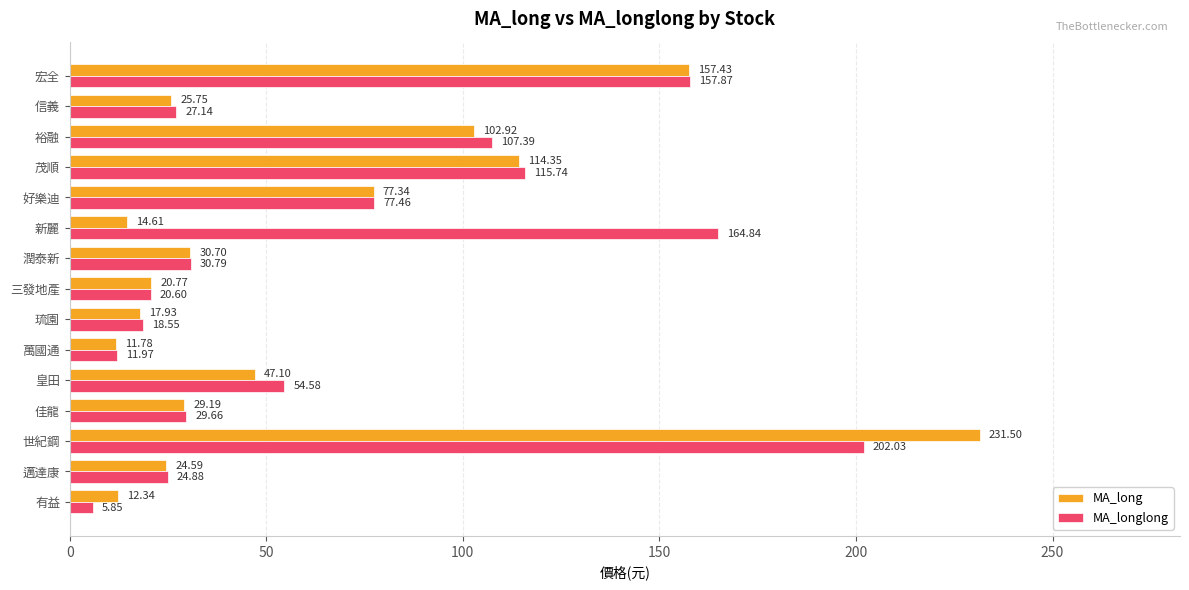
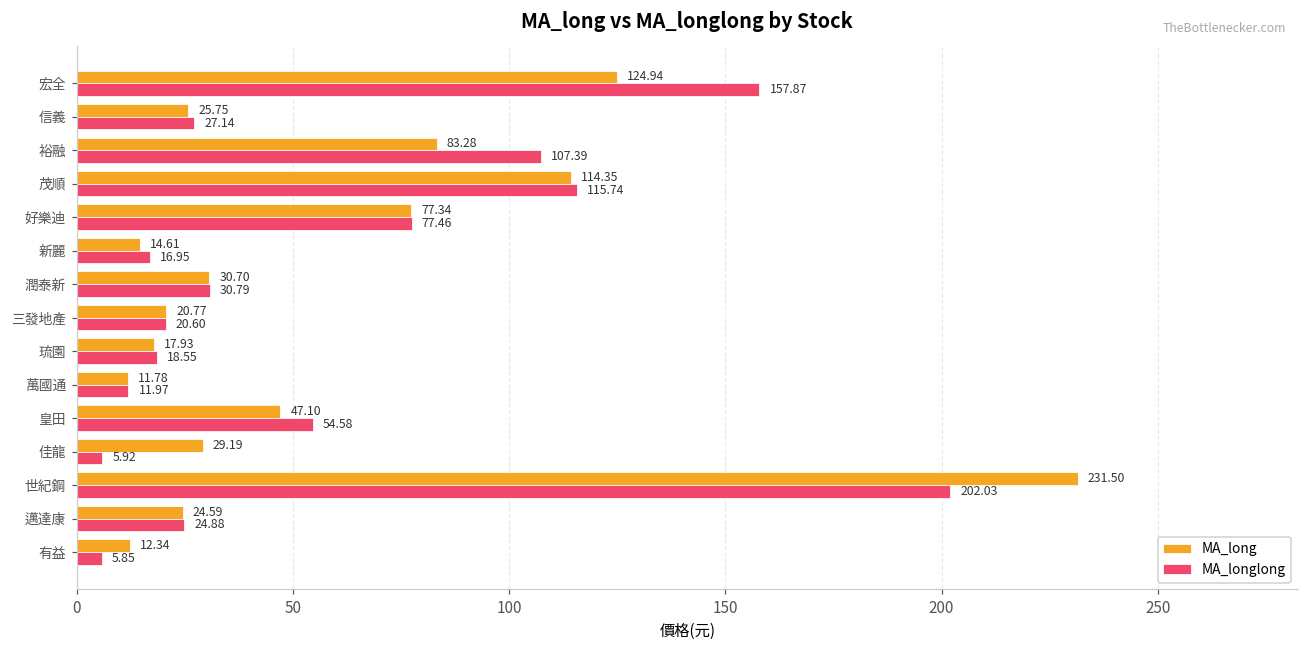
MA_long, 宏全: 157.43 -> 124.94
MA_long, 裕融: 102.92 -> 83.28
MA_longlong, 新麗: 164.84 -> 16.95
MA_longlong, 佳龍: 29.66 -> 5.92
